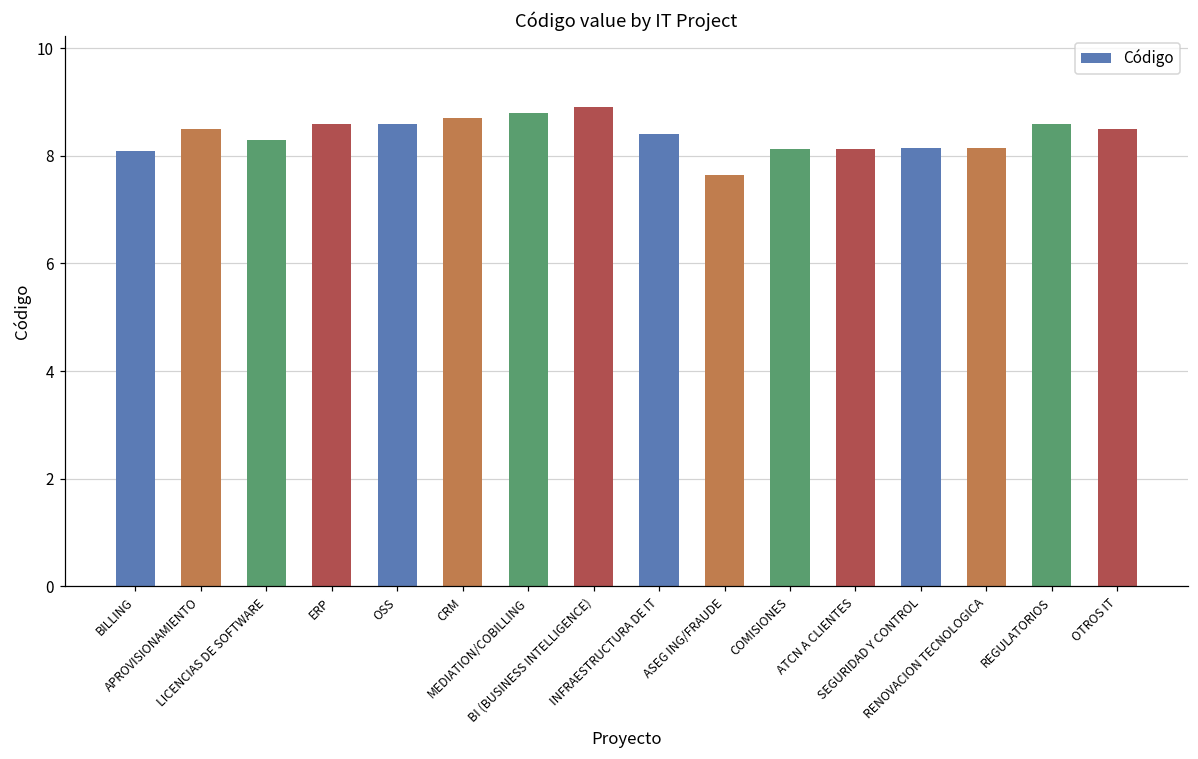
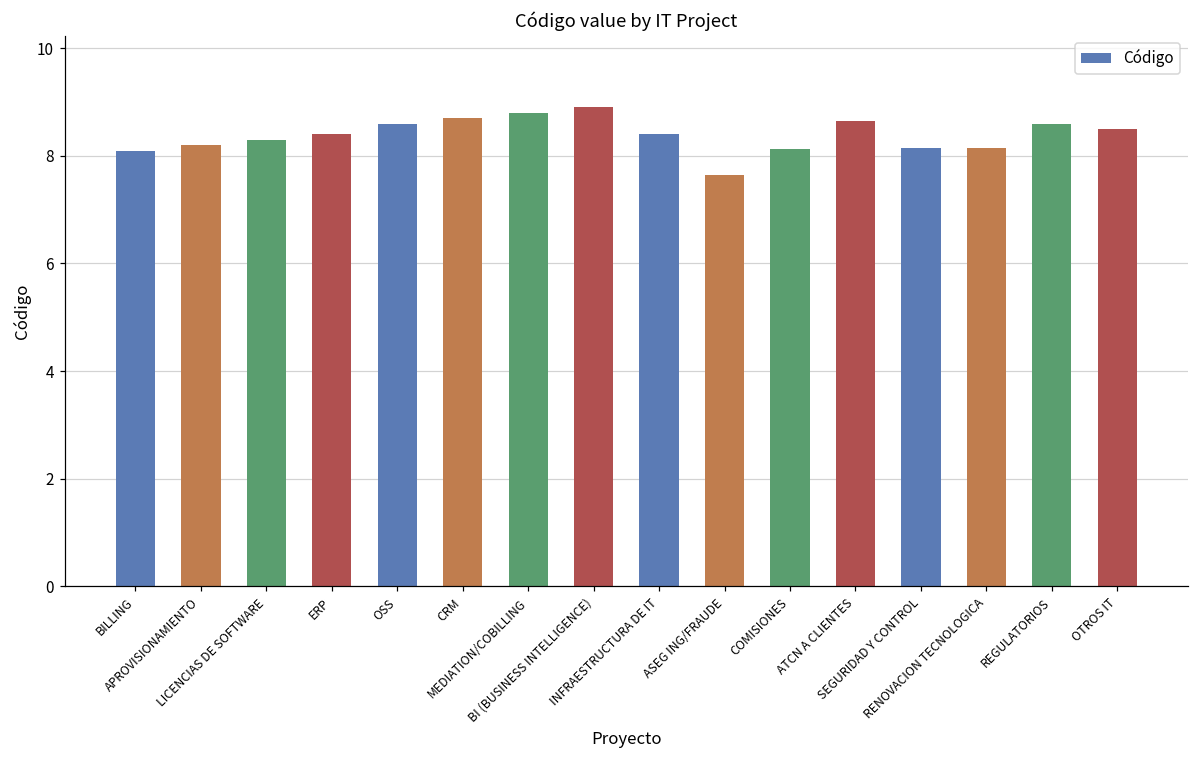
APROVISIONAMIENTO: 8.5 -> 8.2
ERP: 8.6 -> 8.4
ATCN A CLIENTES: 8.1 -> 8.7
